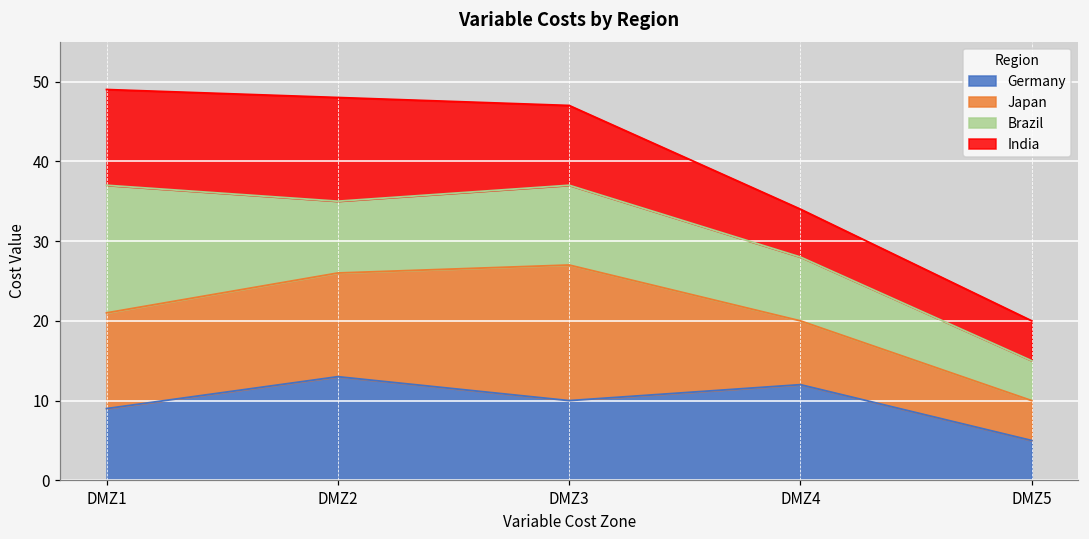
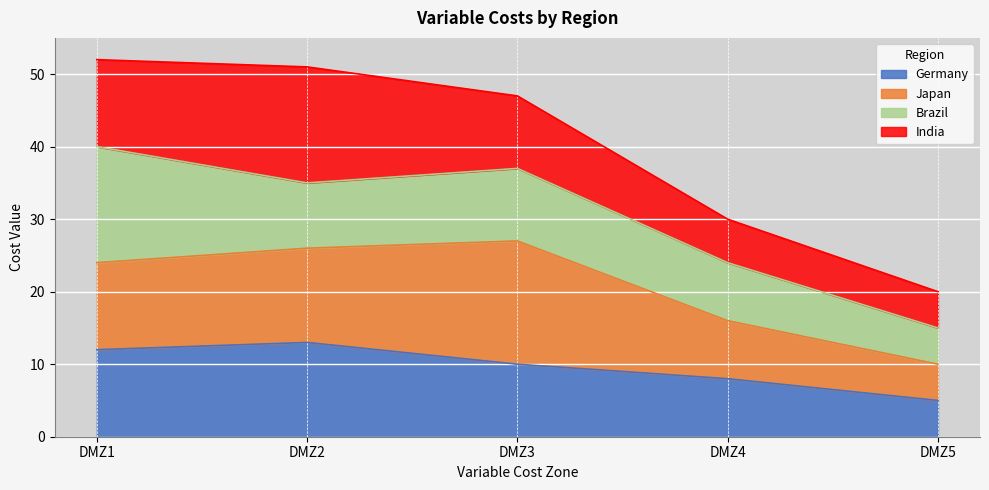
Germany, DMZ1: 9 -> 12
India, DMZ2: 13 -> 16
Germany, DMZ4: 12 -> 8
